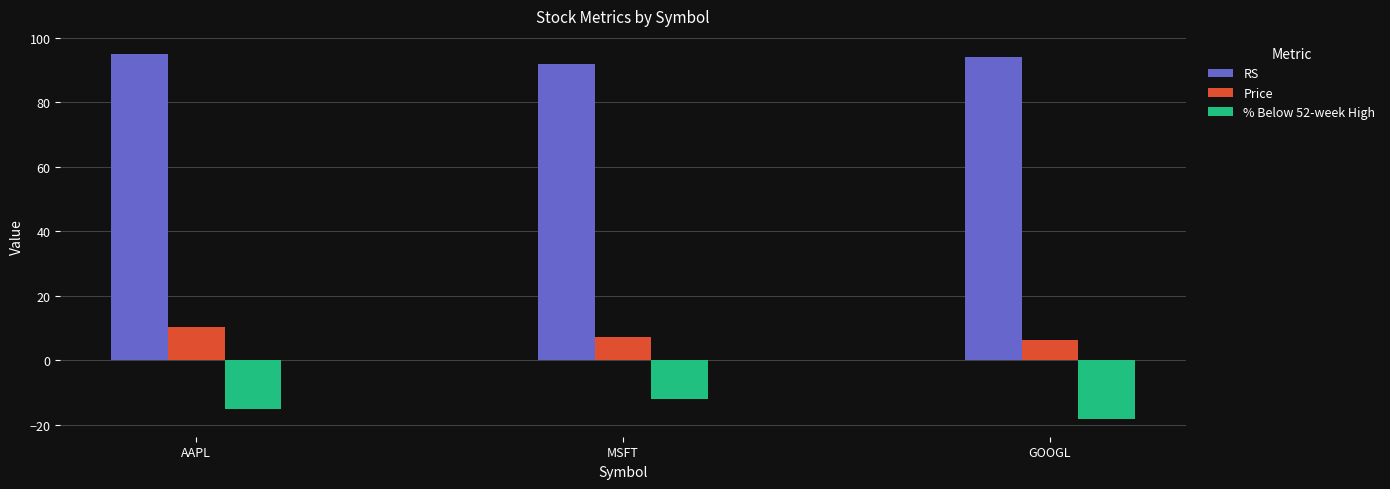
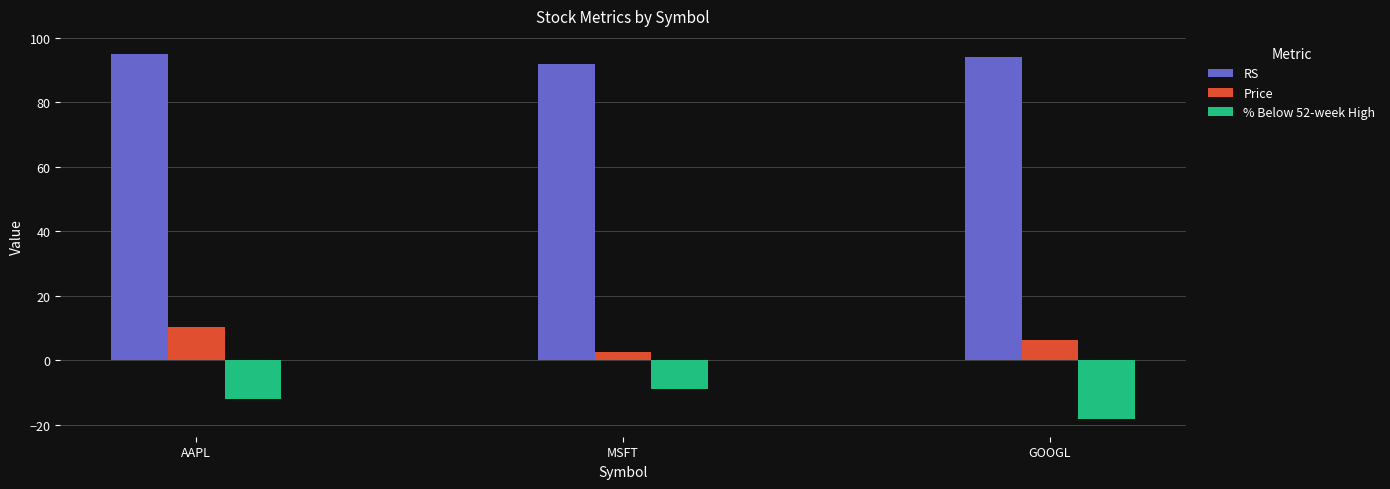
% Below 52-week High, AAPL: -15 -> -12
Price, MSFT: 7 -> 3
% Below 52-week High, MSFT: -12 -> -9
